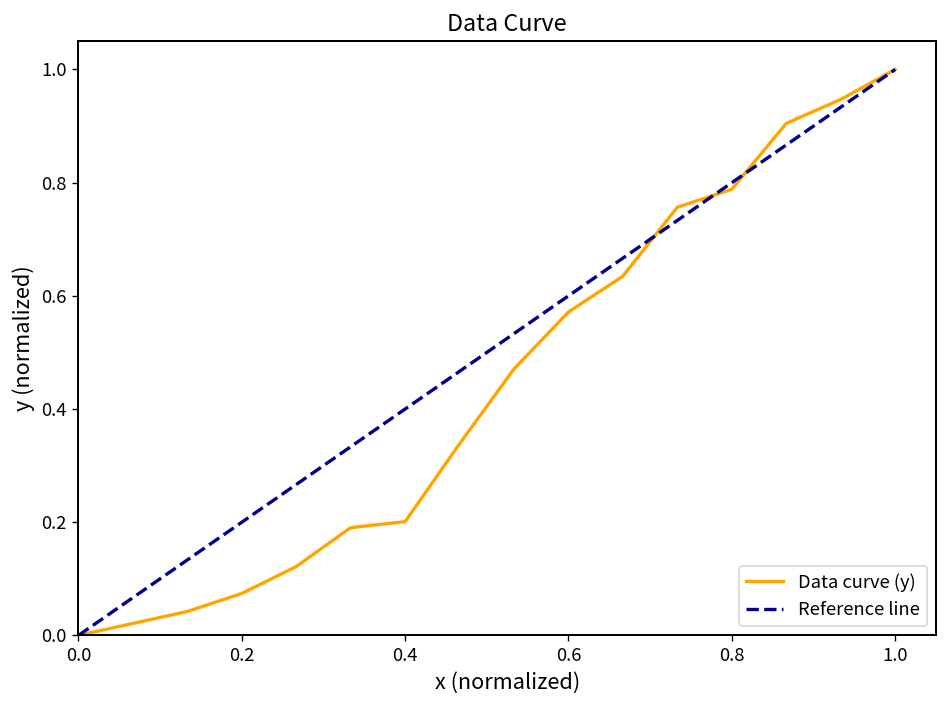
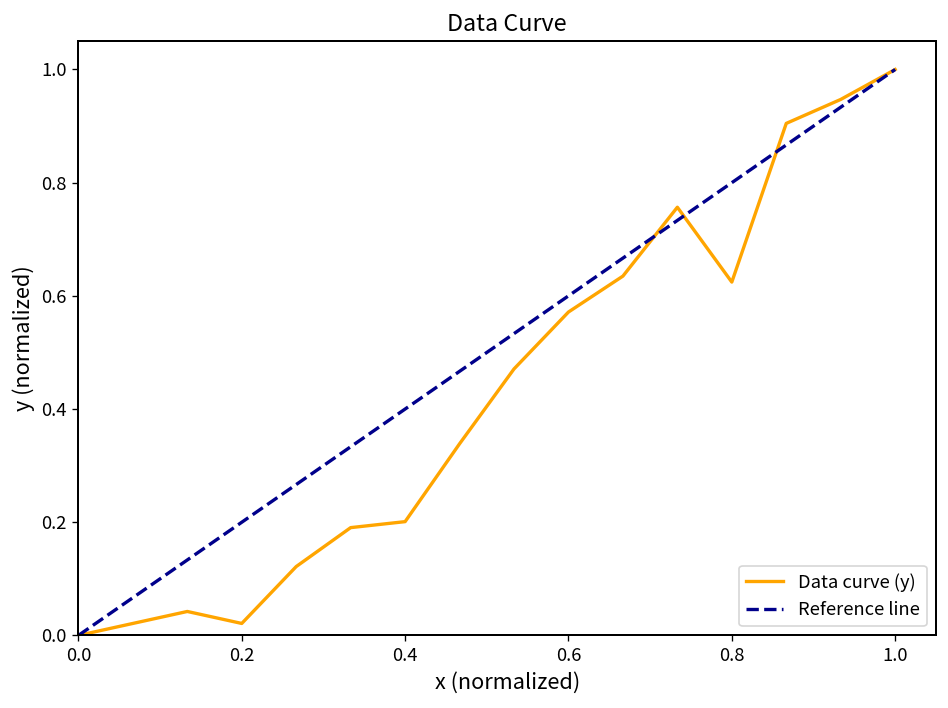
Data curve (y), 0.2: 0.07 -> 0.02
Data curve (y), 0.8: 0.79 -> 0.62
